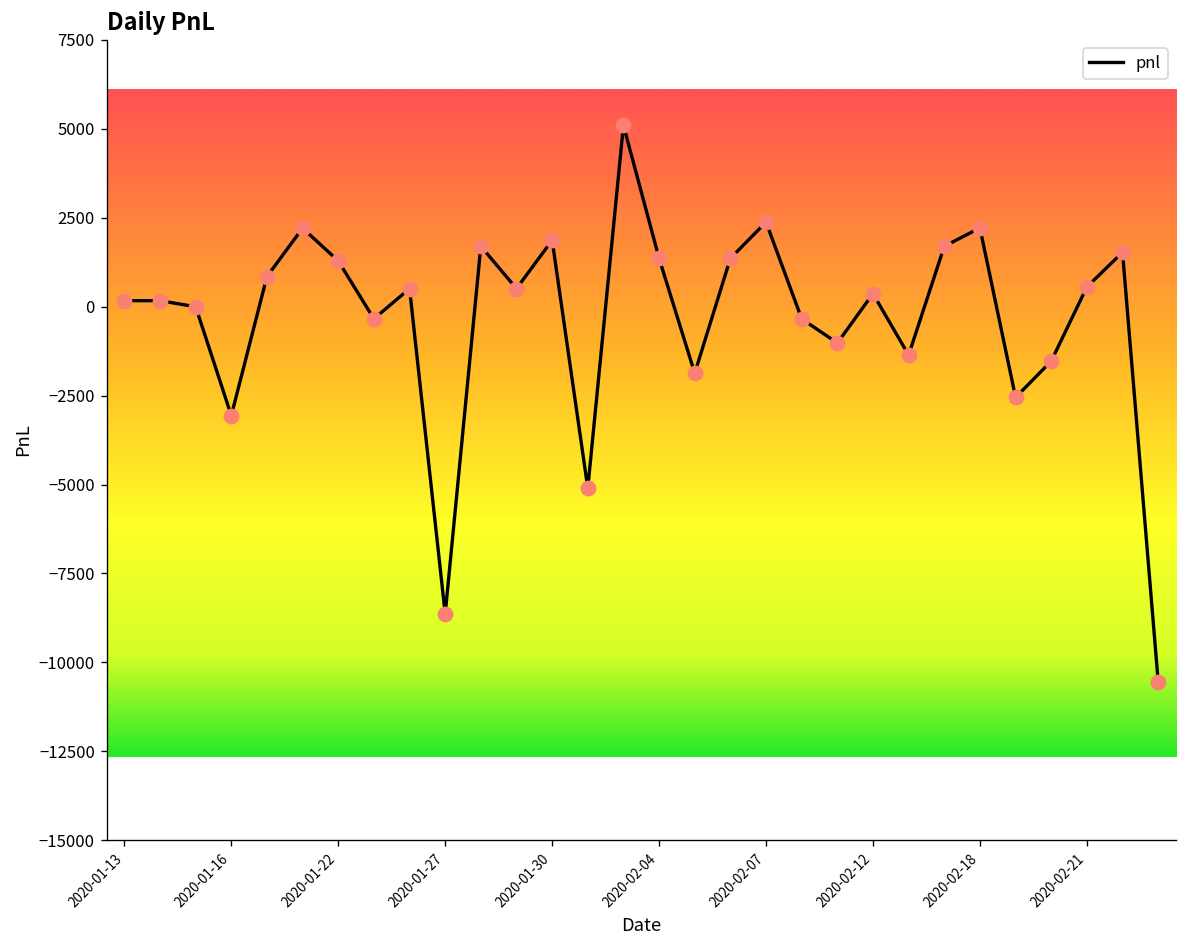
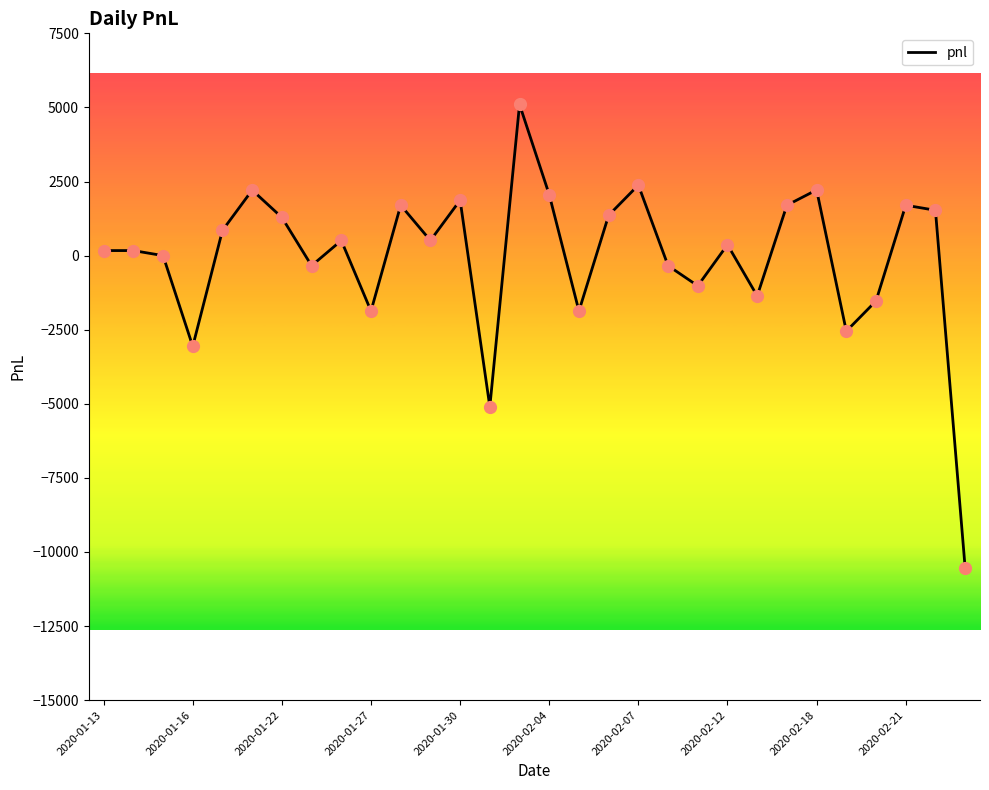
2020-01-27: -8600 -> -1900
2020-02-04: 1400 -> 2100
2020-02-21: 600 -> 1700
